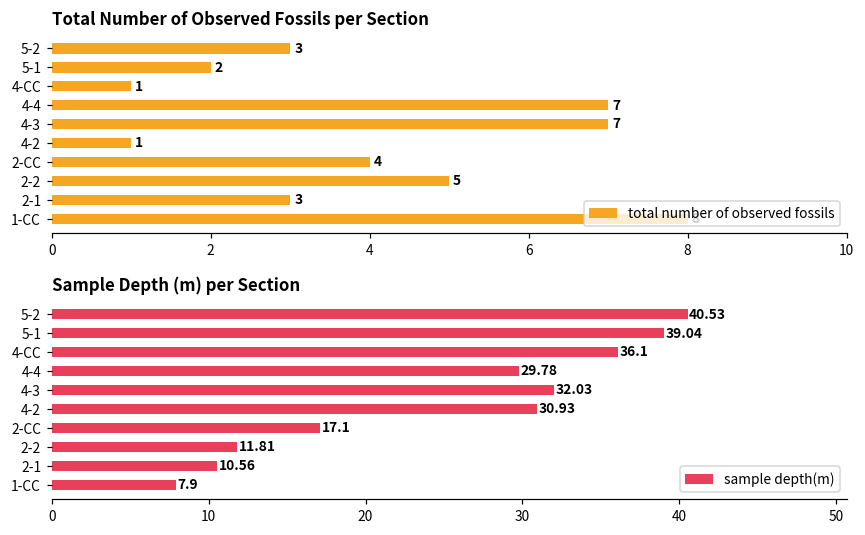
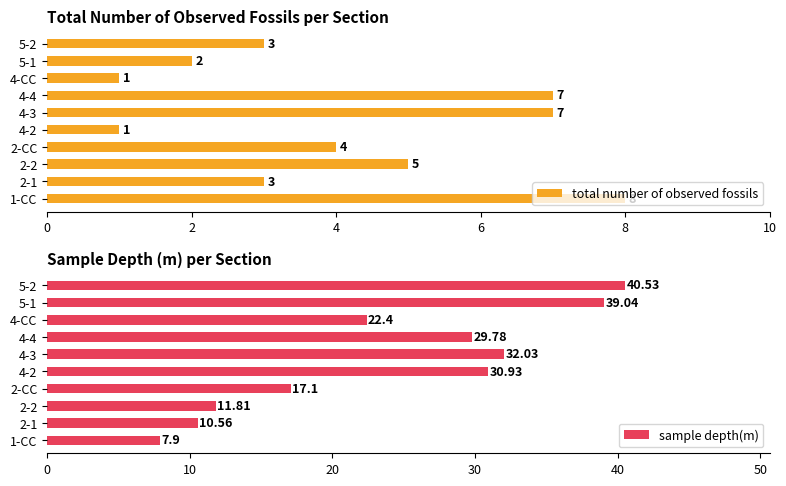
Sample Depth (m) per Section, 4-CC: 36.1 -> 22.4
